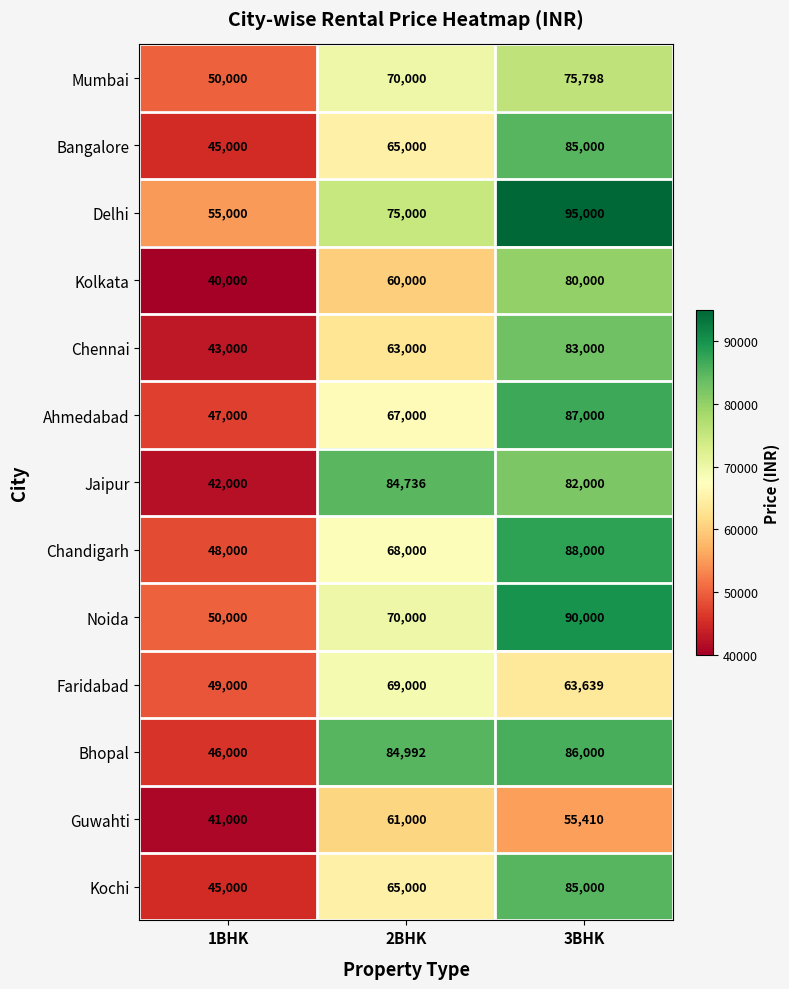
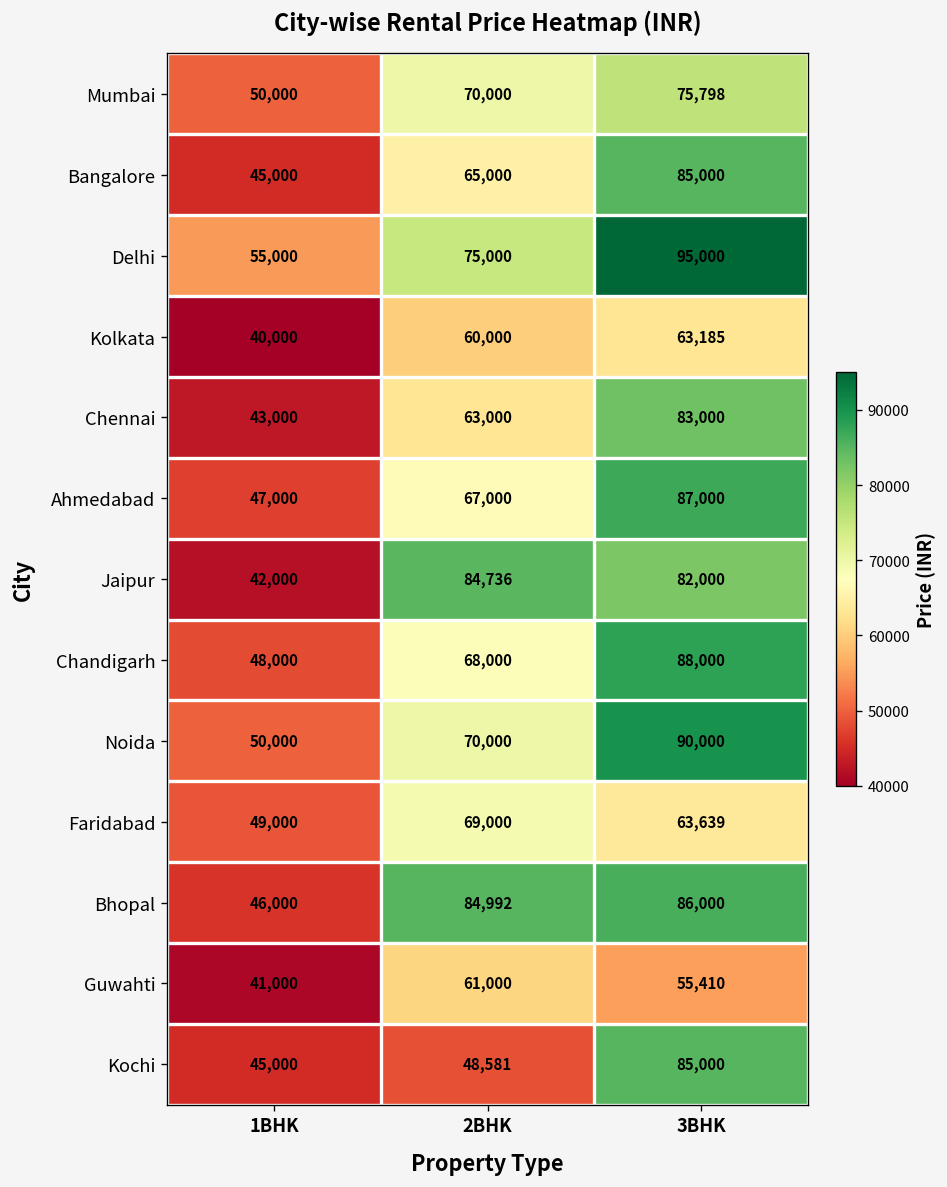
Kolkata, 3BHK: 80,000 -> 63,185
Kochi, 2BHK: 65,000 -> 48,581
